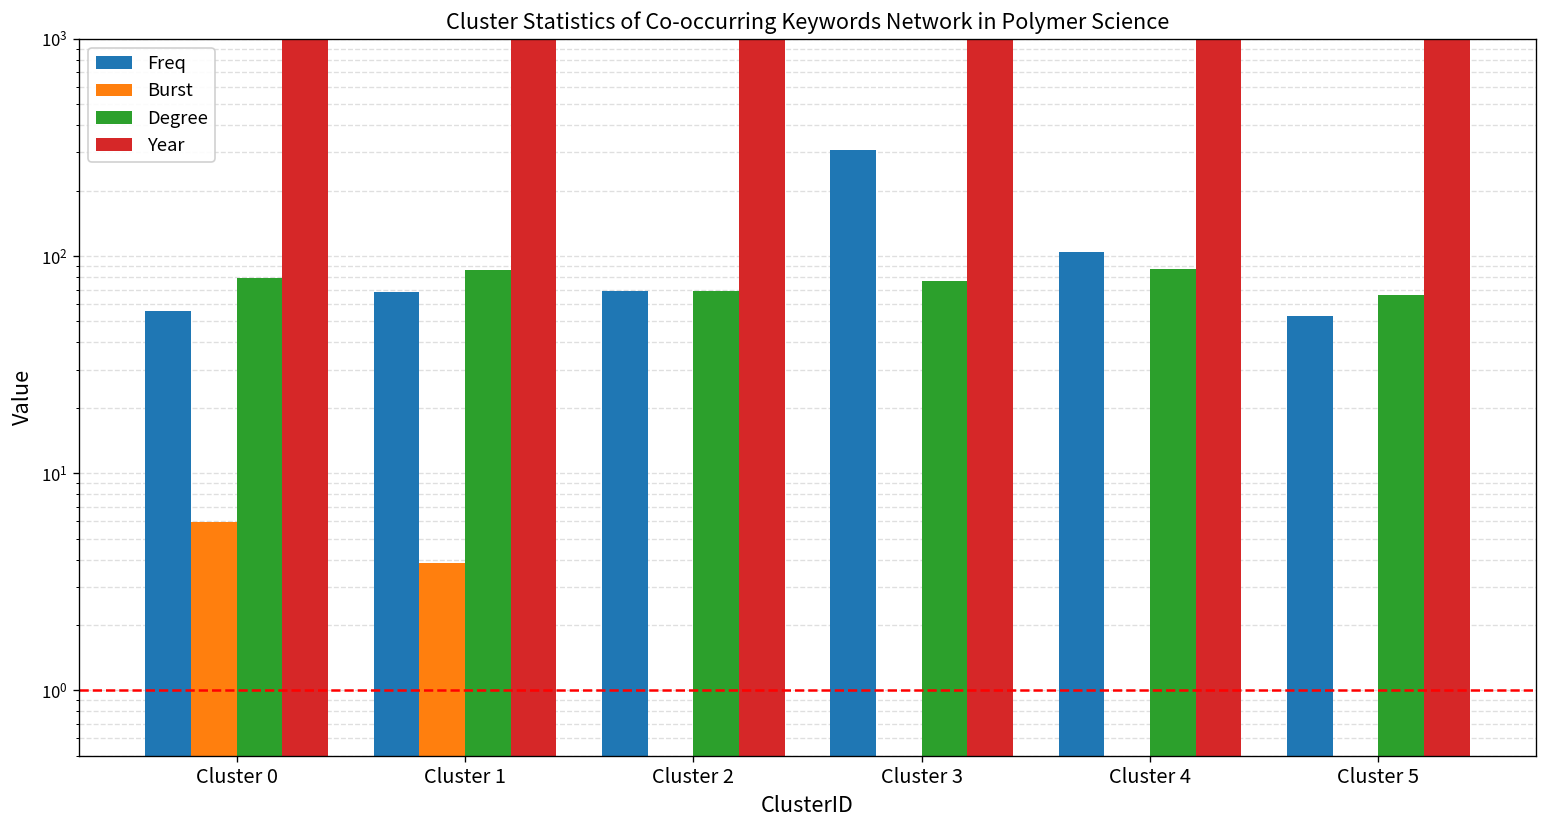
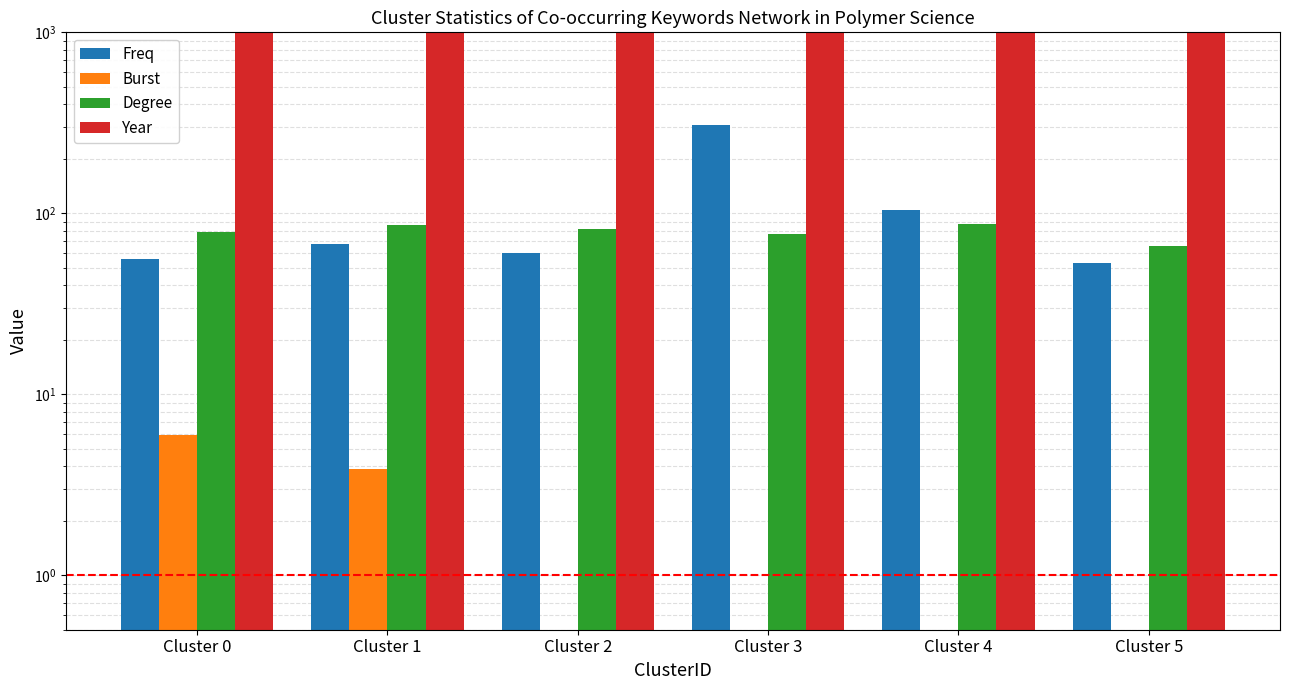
Freq, Cluster 2: 69 -> 60
Degree, Cluster 2: 69 -> 80
